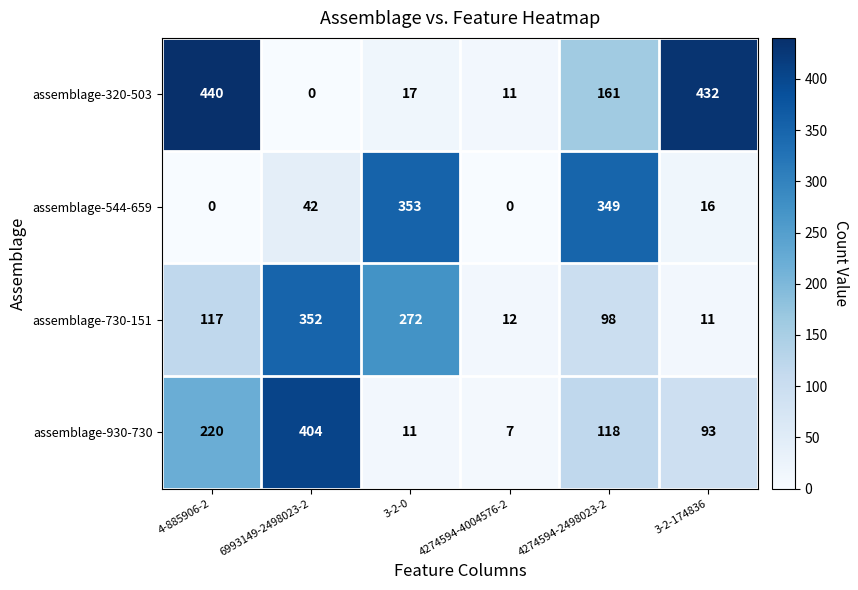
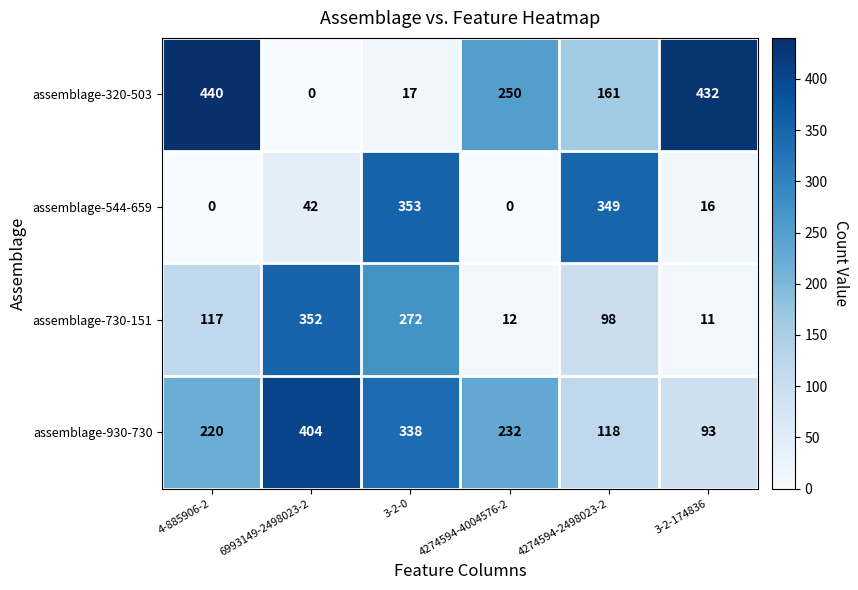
assemblage-320-503, 4274594-4004576-2: 11 -> 250
assemblage-930-730, 3-2-0: 11 -> 338
assemblage-930-730, 4274594-4004576-2: 7 -> 232
